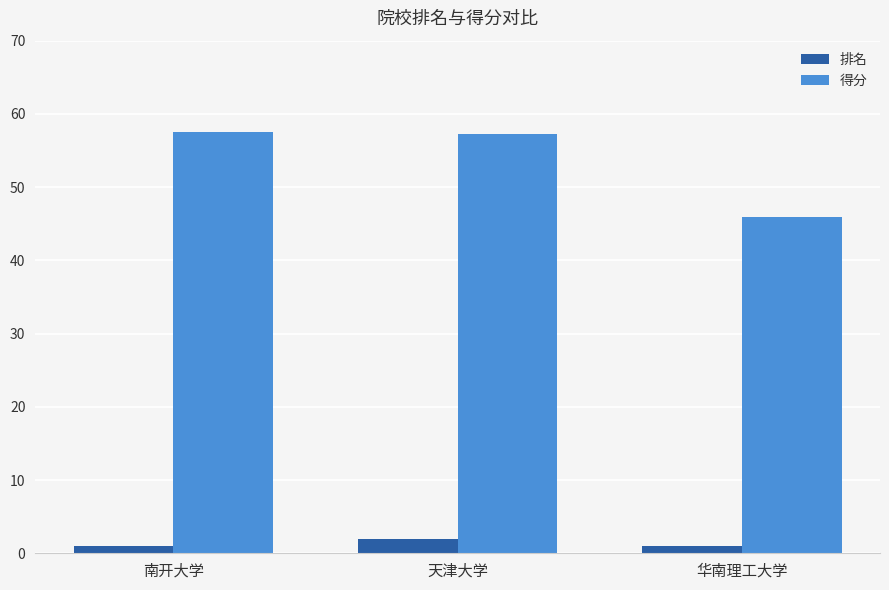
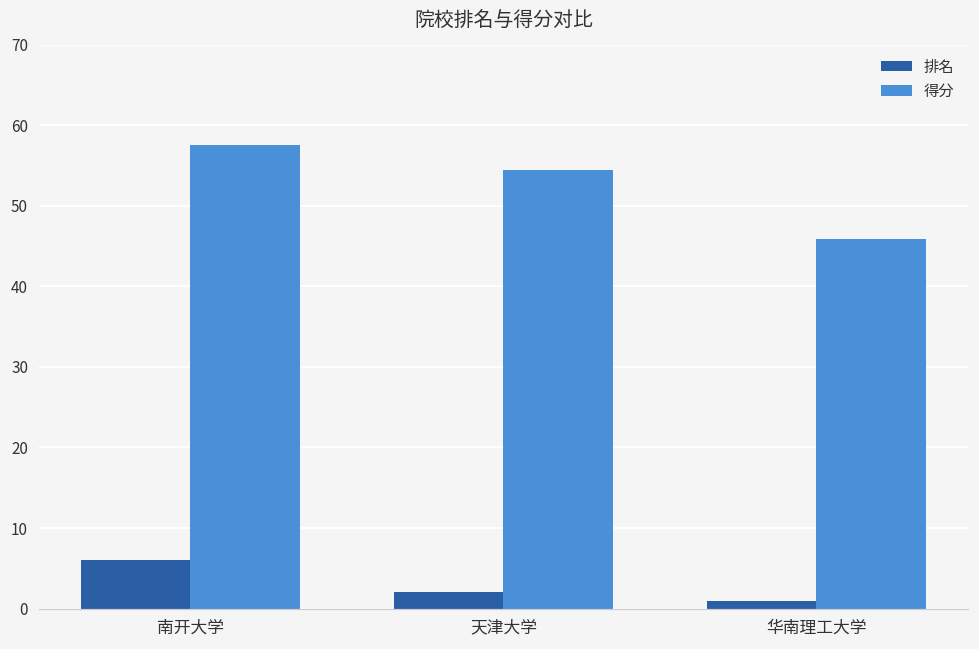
排名, 南开大学: 1 -> 6
得分, 天津大学: 57 -> 54
